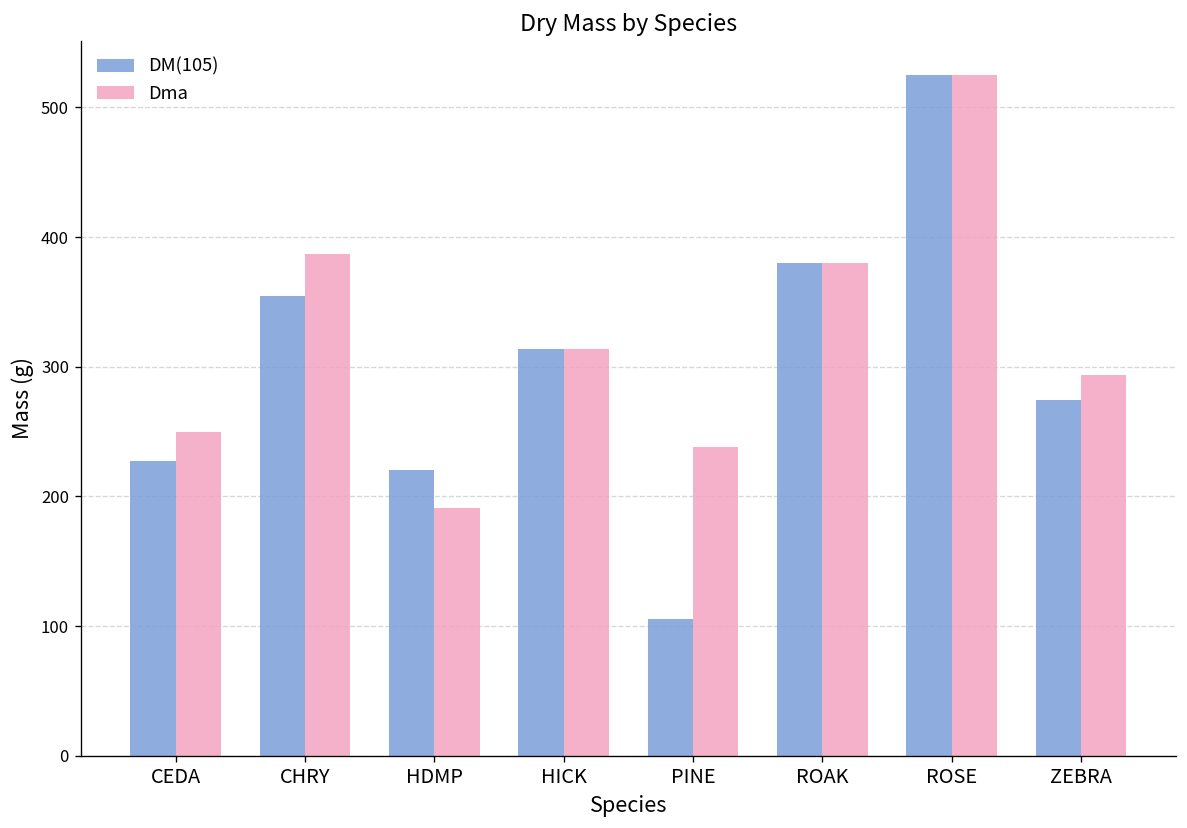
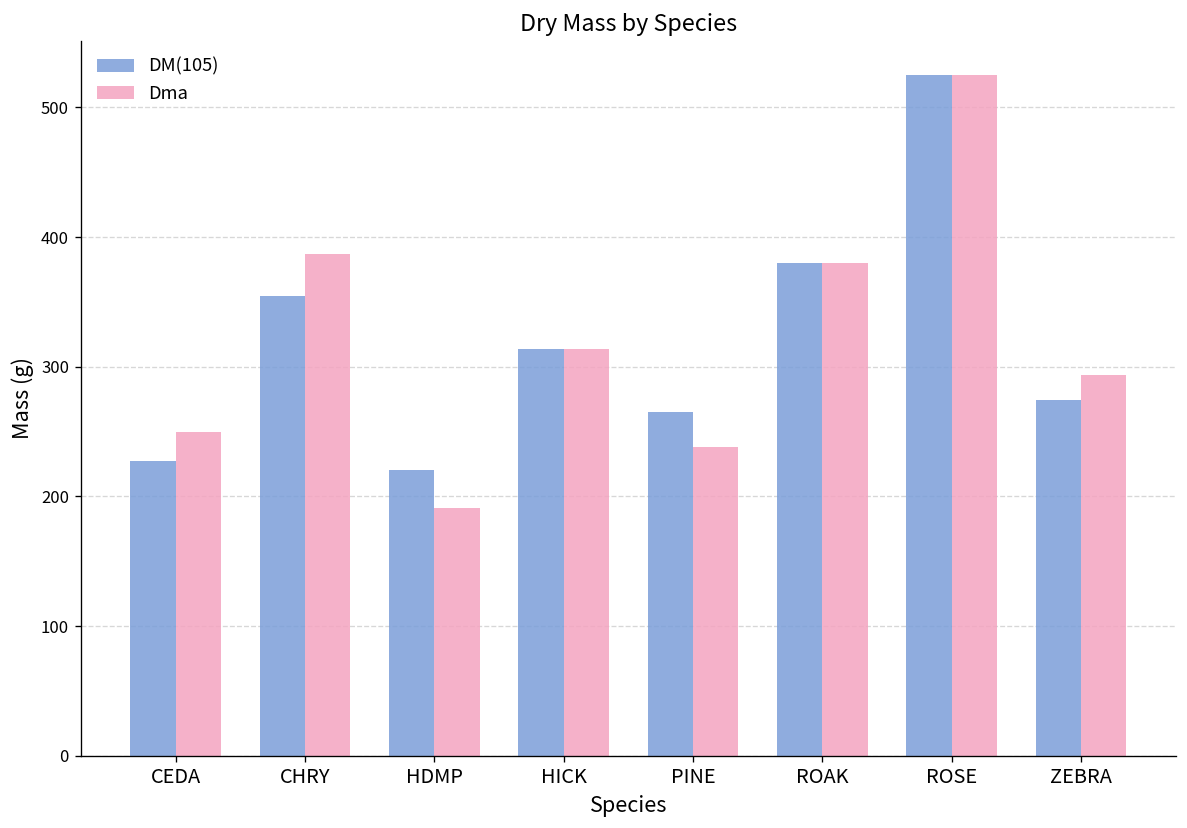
DM(105), PINE: 106 -> 265
